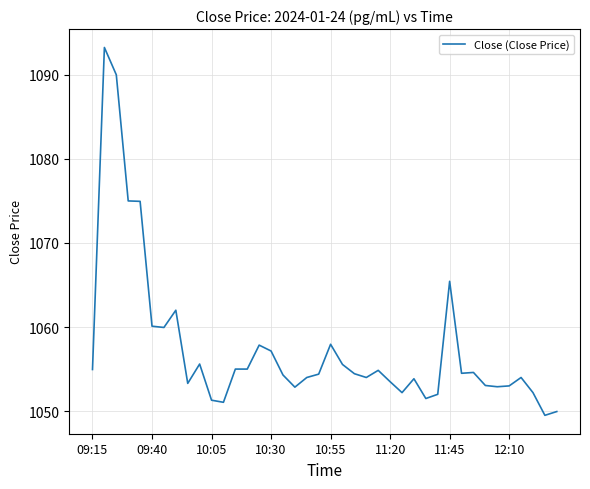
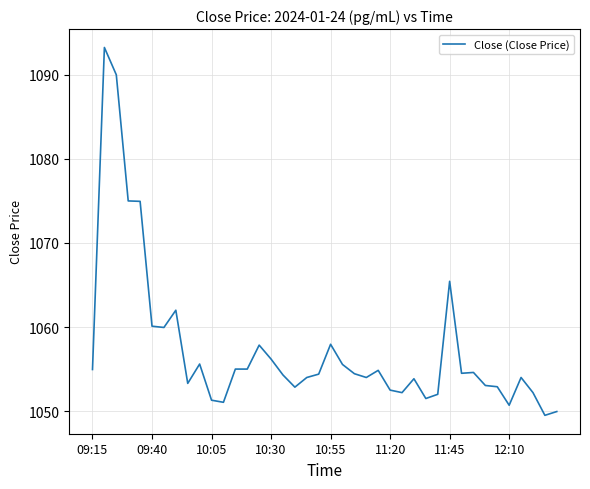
10:30: 1057 -> 1056
11:20: 1054 -> 1053
12:10: 1053 -> 1051
